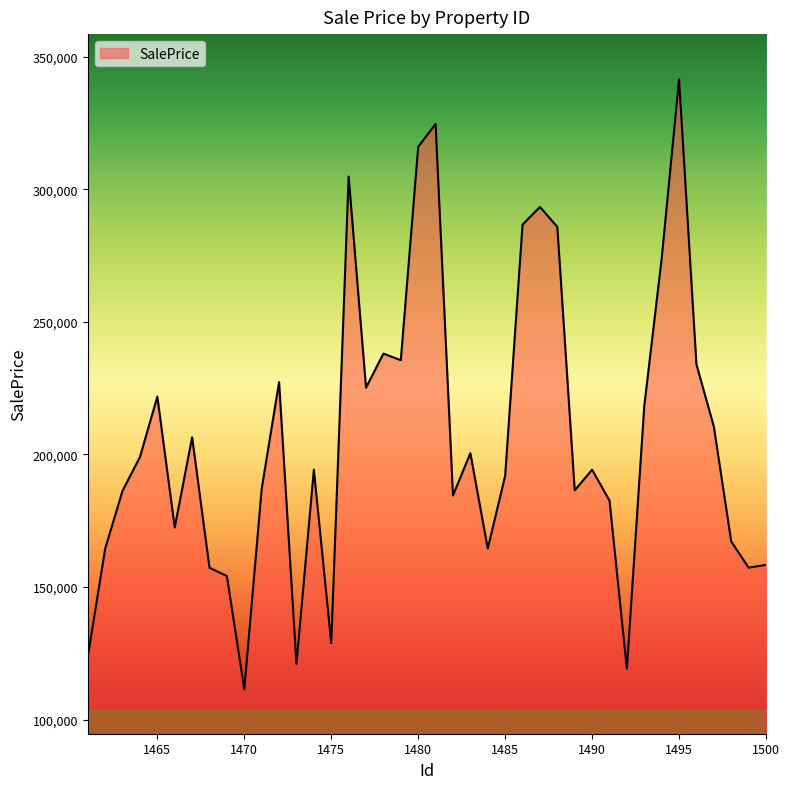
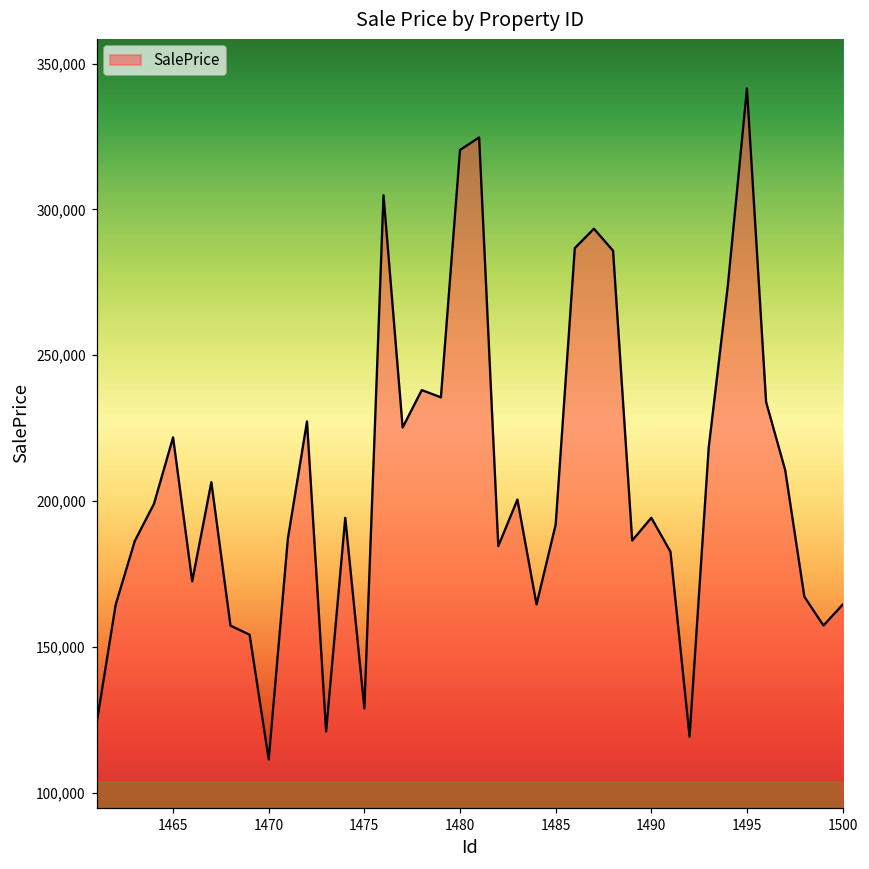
1480: 316,000 -> 320,000
1500: 158,000 -> 164,000
